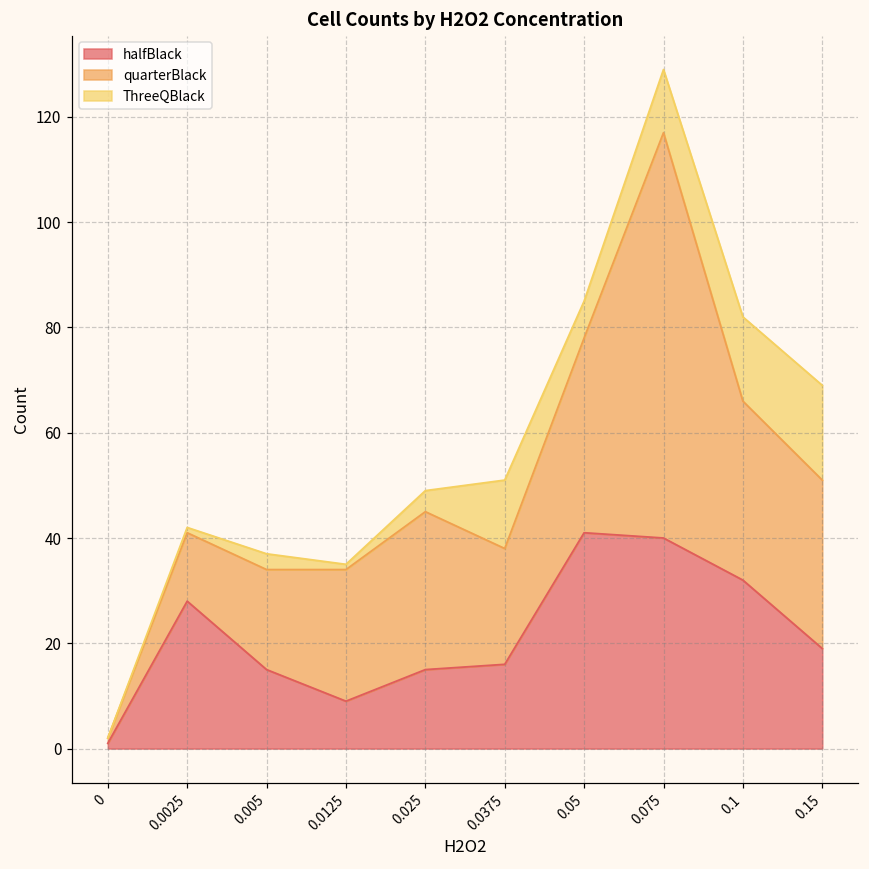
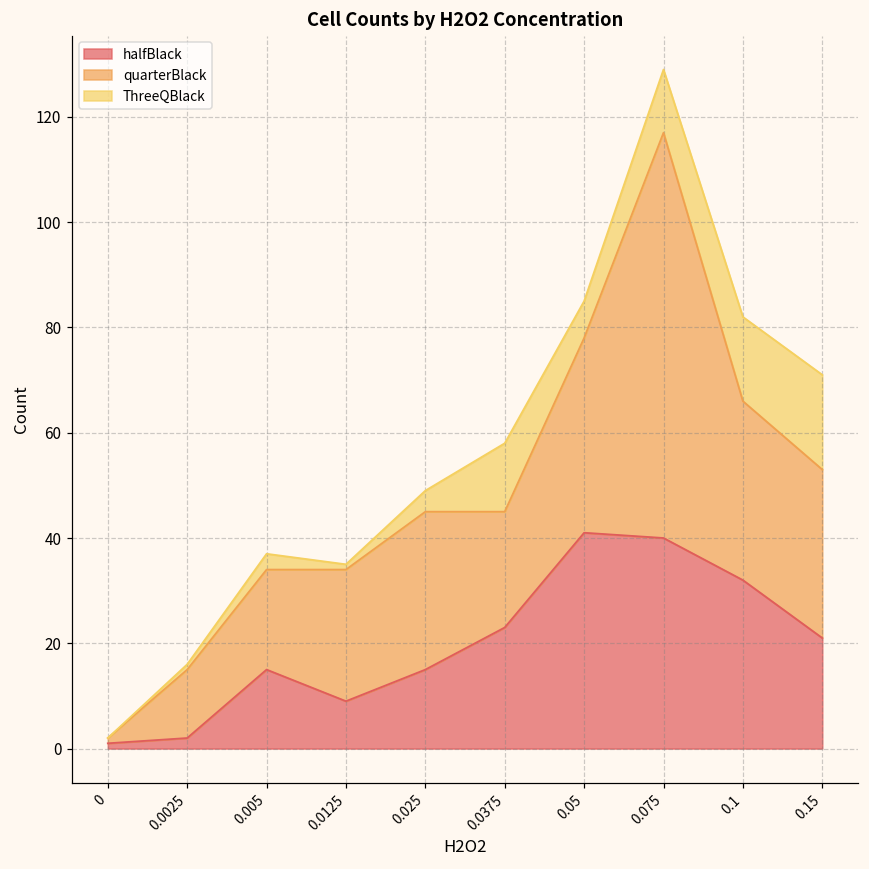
halfBlack, 0.0025: 28 -> 2
halfBlack, 0.0375: 16 -> 23
halfBlack, 0.15: 19 -> 21
